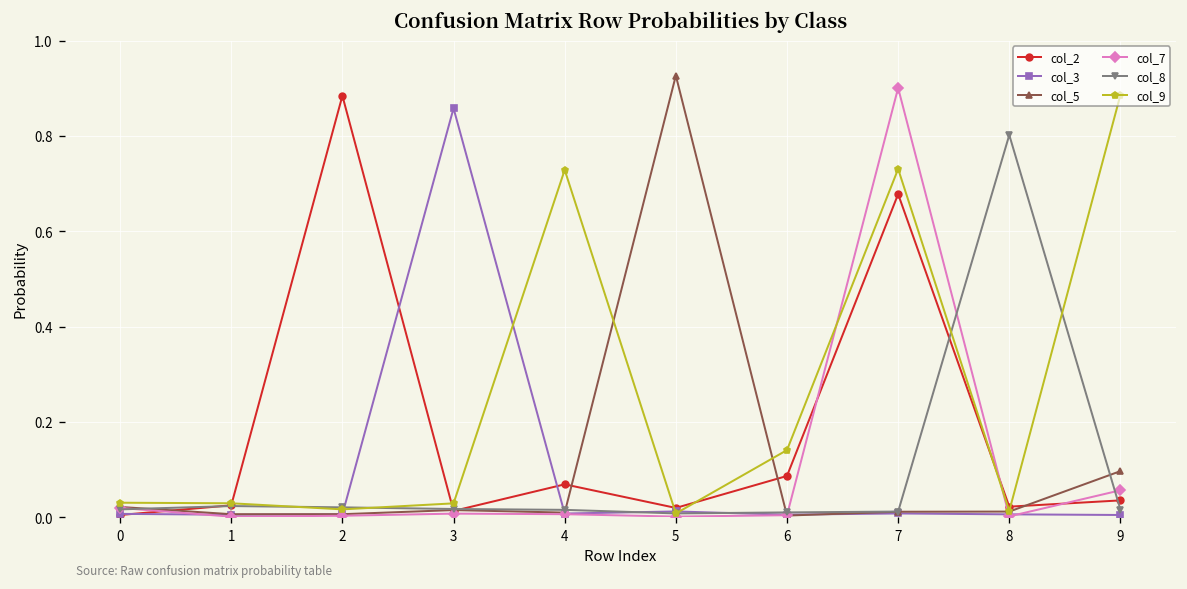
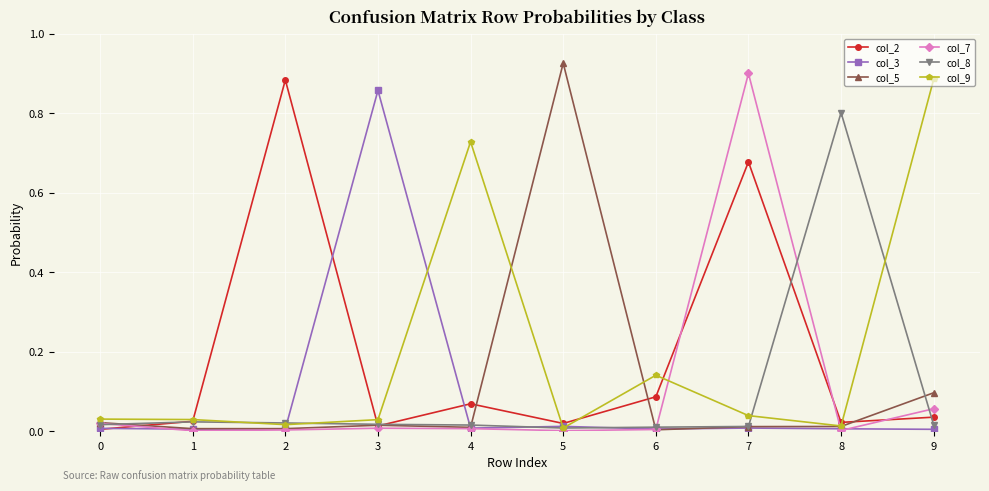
col_9, 7: 0.73 -> 0.04
